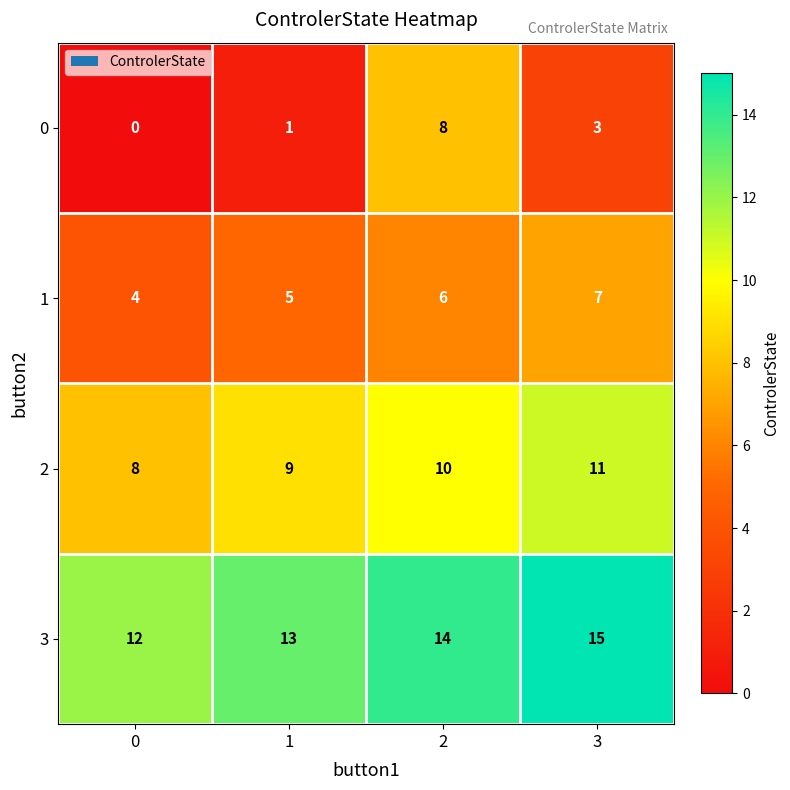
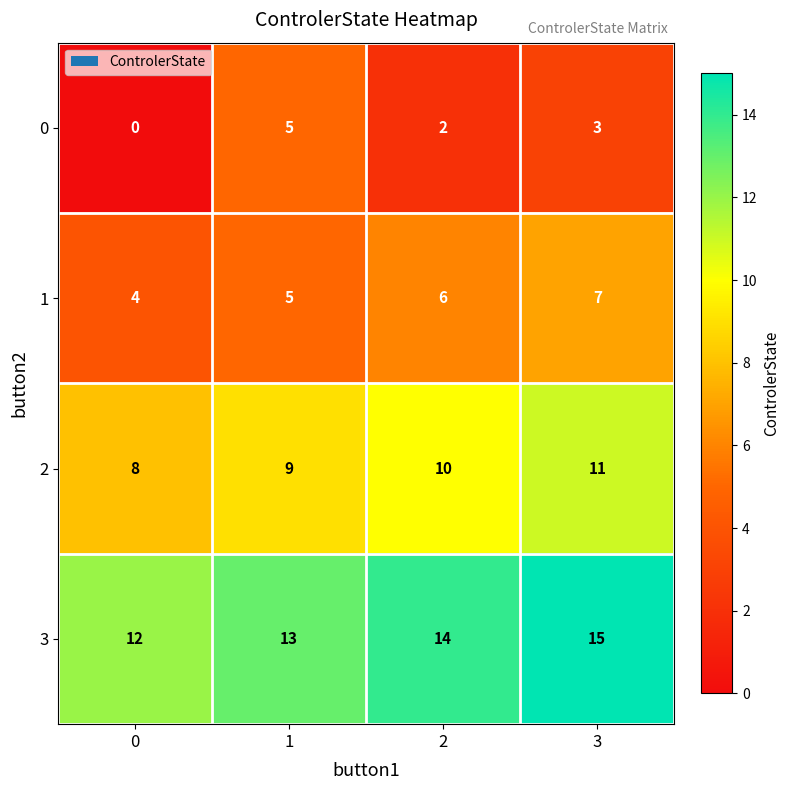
0, 1: 1 -> 5
0, 2: 8 -> 2
